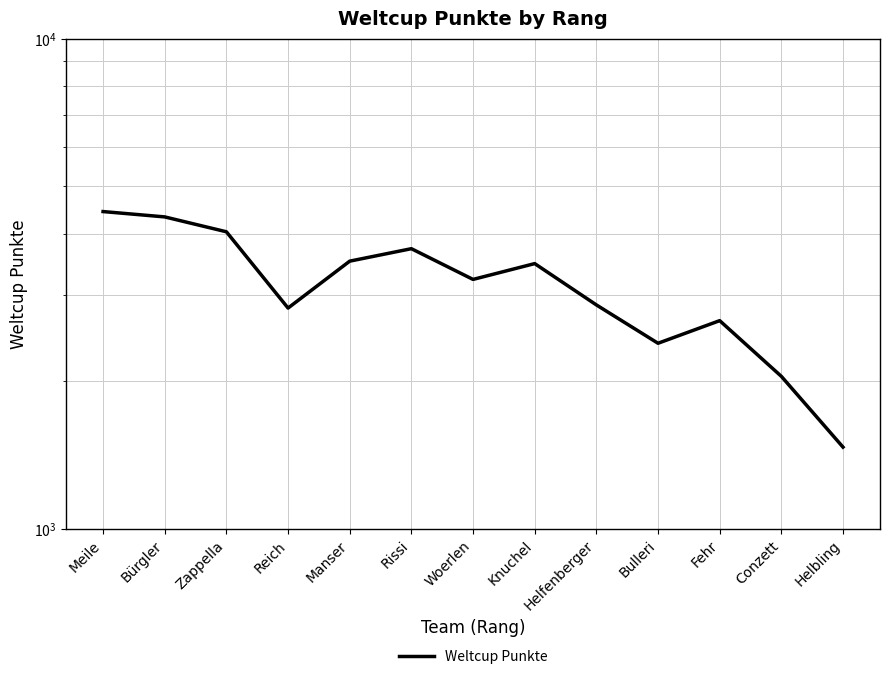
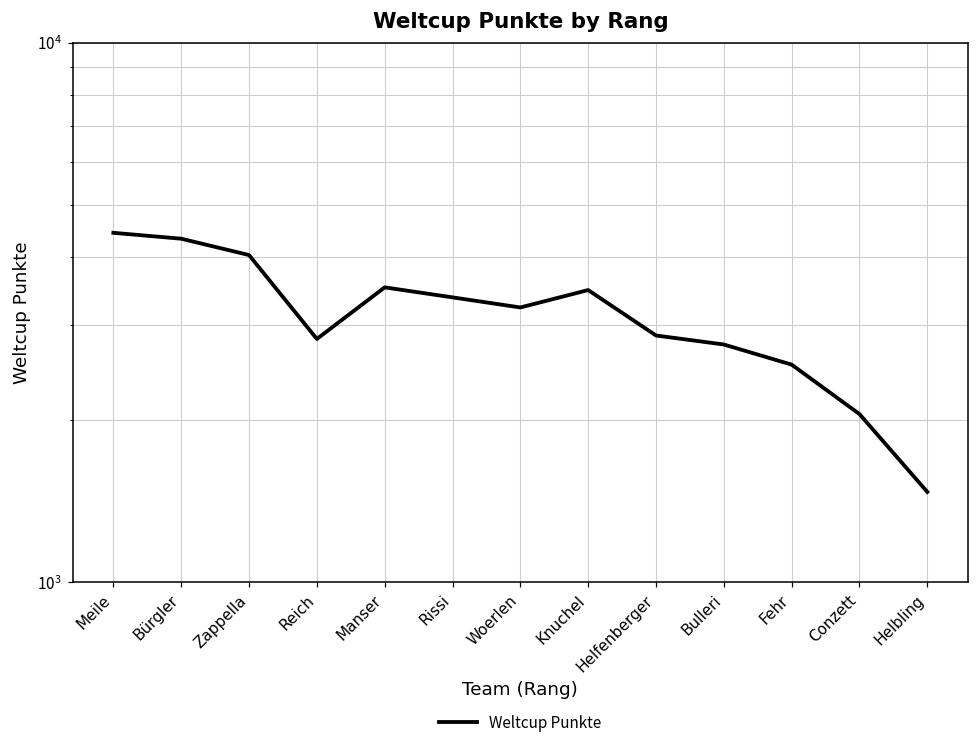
Rissi: 3700 -> 3400
Bulleri: 2400 -> 2800
Fehr: 2700 -> 2500
